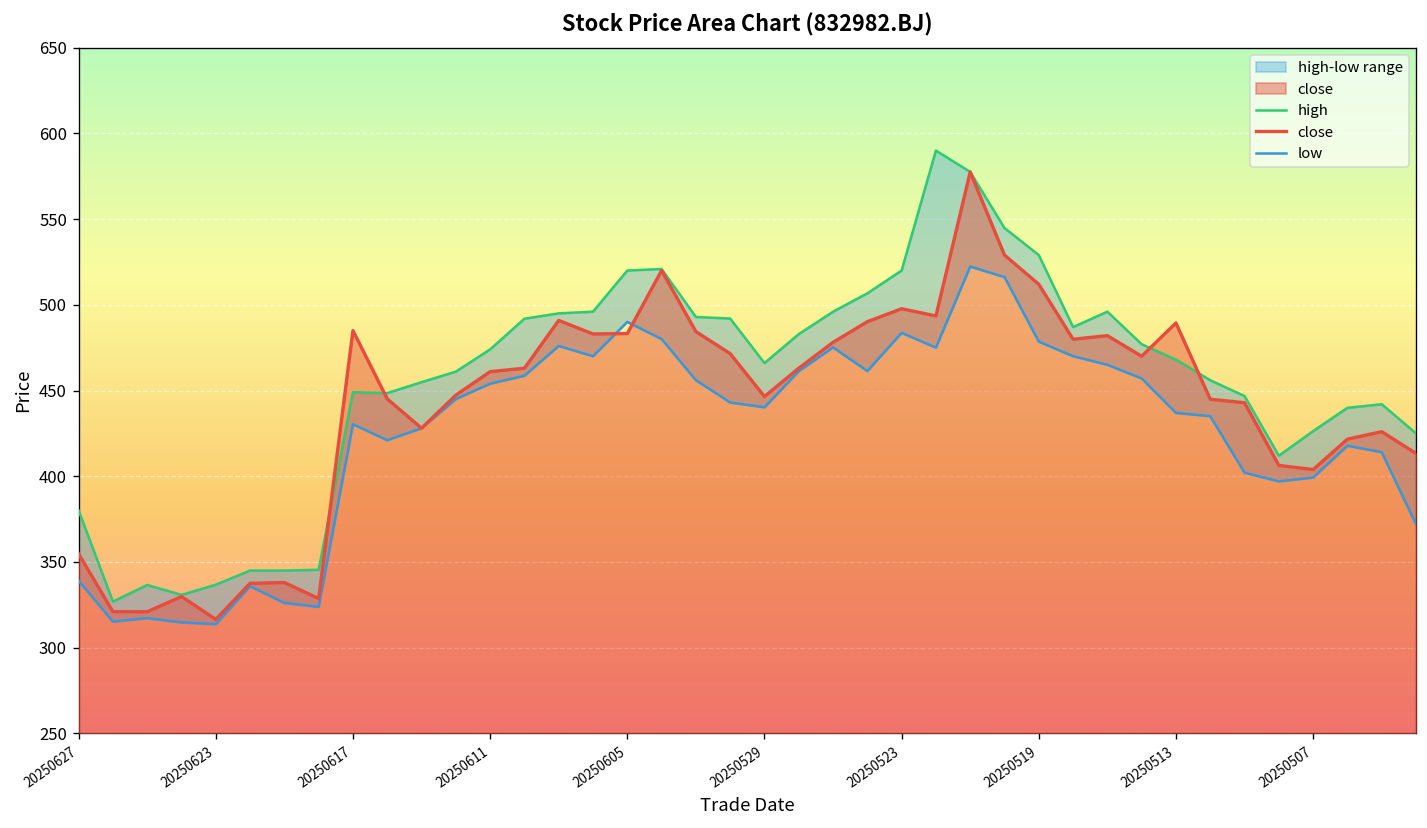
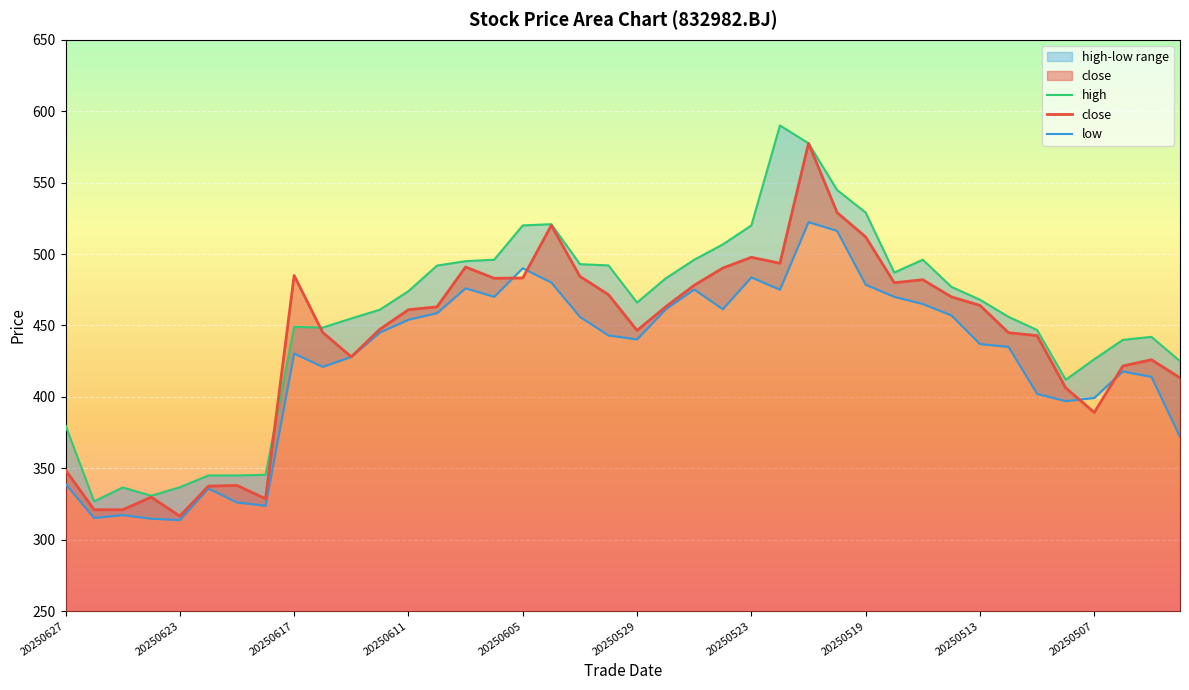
close, 20250627: 355 -> 349
close, 20250513: 489 -> 464
close, 20250507: 404 -> 389
